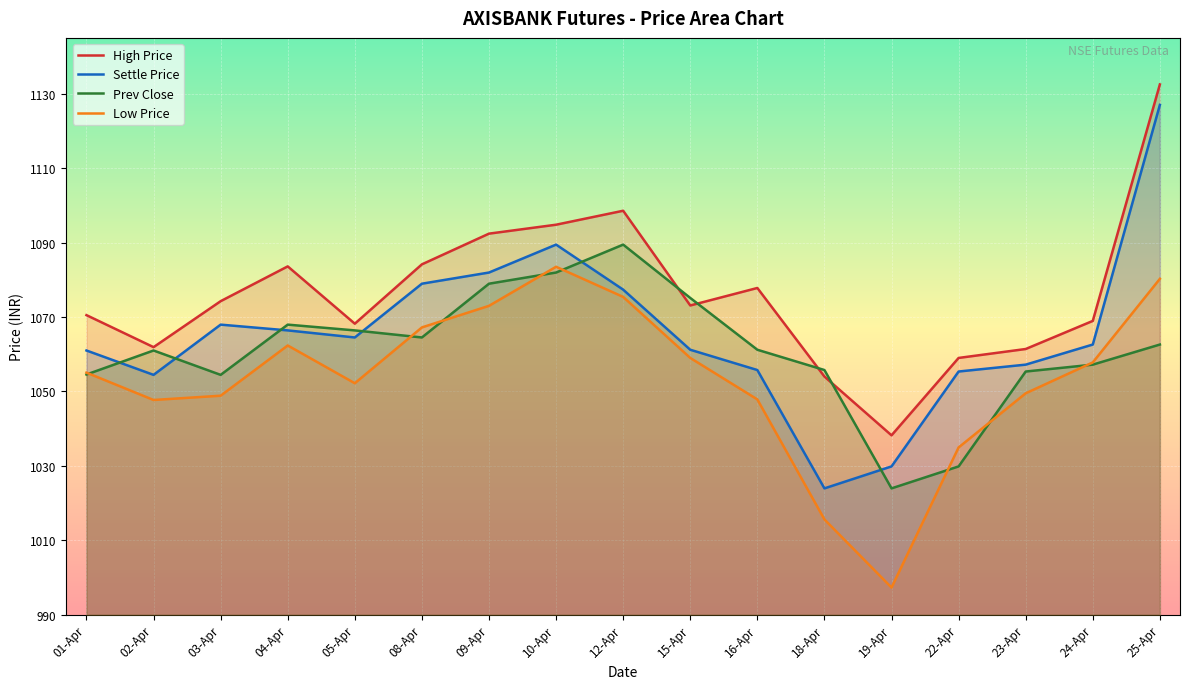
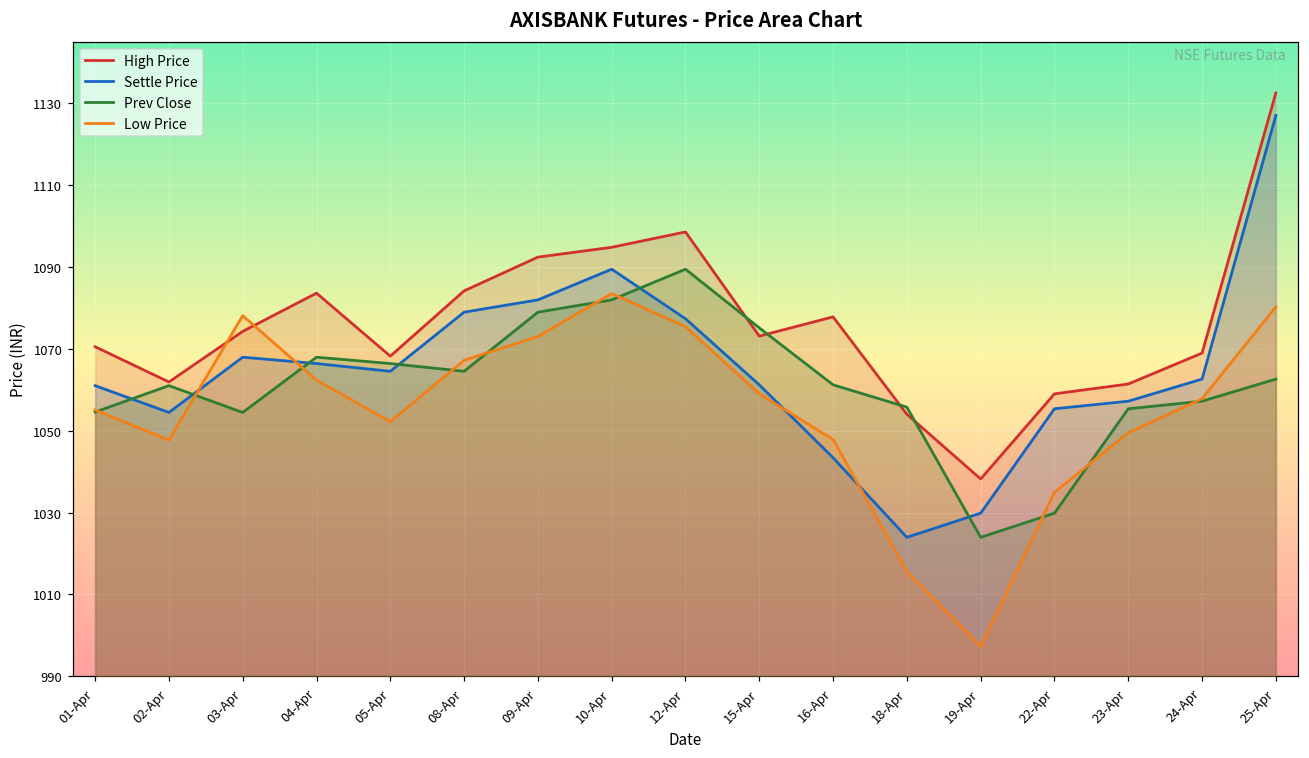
Low Price, 03-Apr: 1049 -> 1078
Settle Price, 16-Apr: 1056 -> 1043
